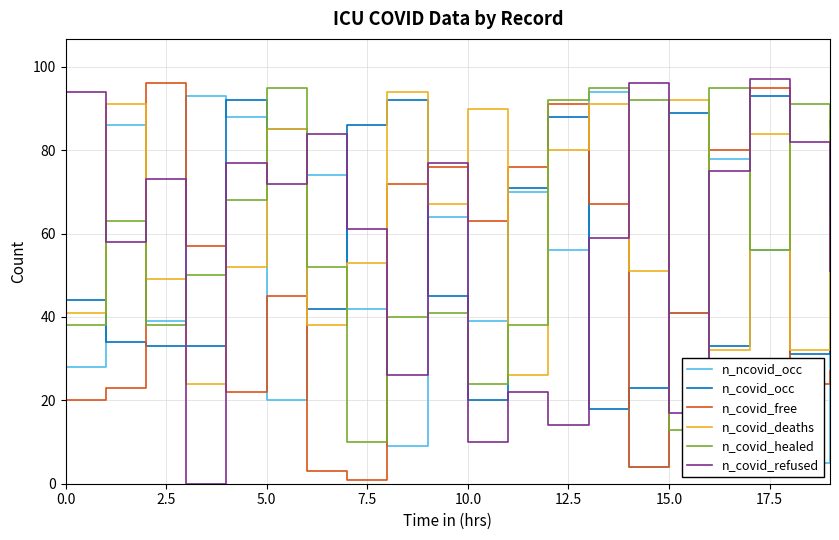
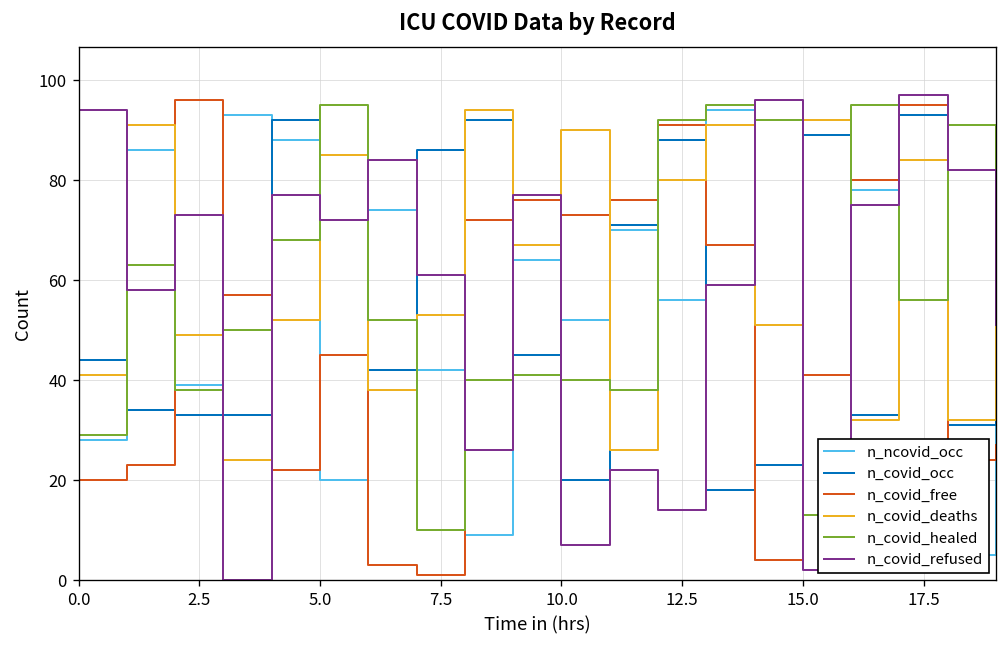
n_covid_healed, 0.0: 38 -> 29
n_ncovid_occ, 10.0: 39 -> 52
n_covid_free, 10.0: 63 -> 73
n_covid_healed, 10.0: 24 -> 40
n_covid_refused, 10.0: 10 -> 7
n_covid_refused, 15.0: 17 -> 2
